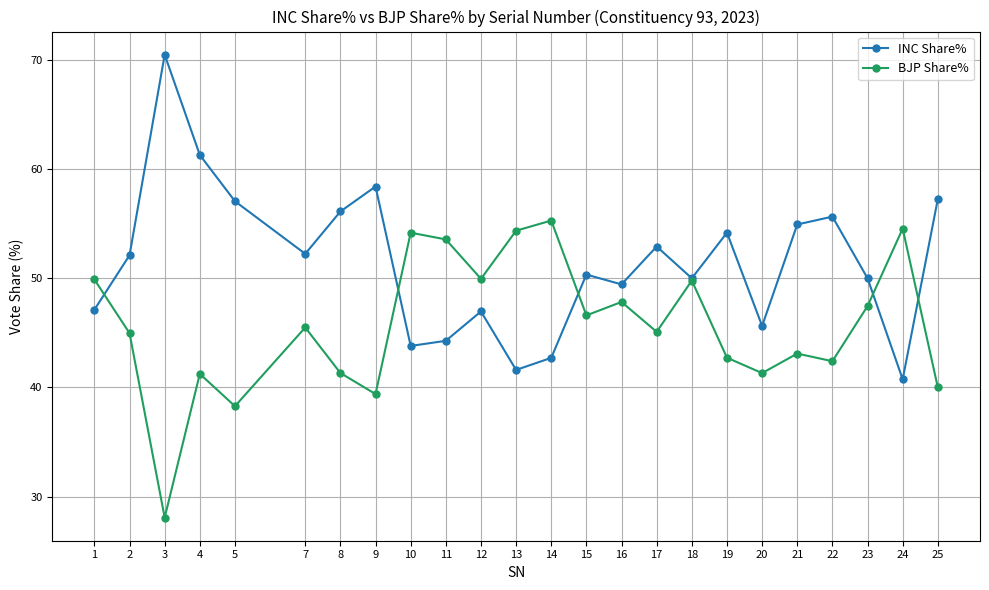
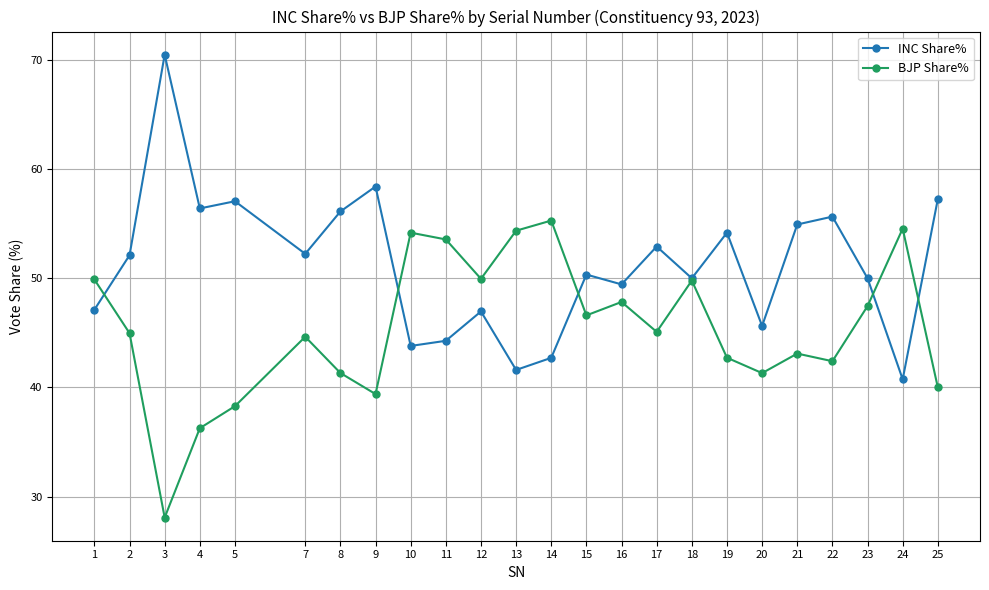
INC Share%, 4: 61.3 -> 56.4
BJP Share%, 4: 41.2 -> 36.3
BJP Share%, 7: 45.5 -> 44.6
